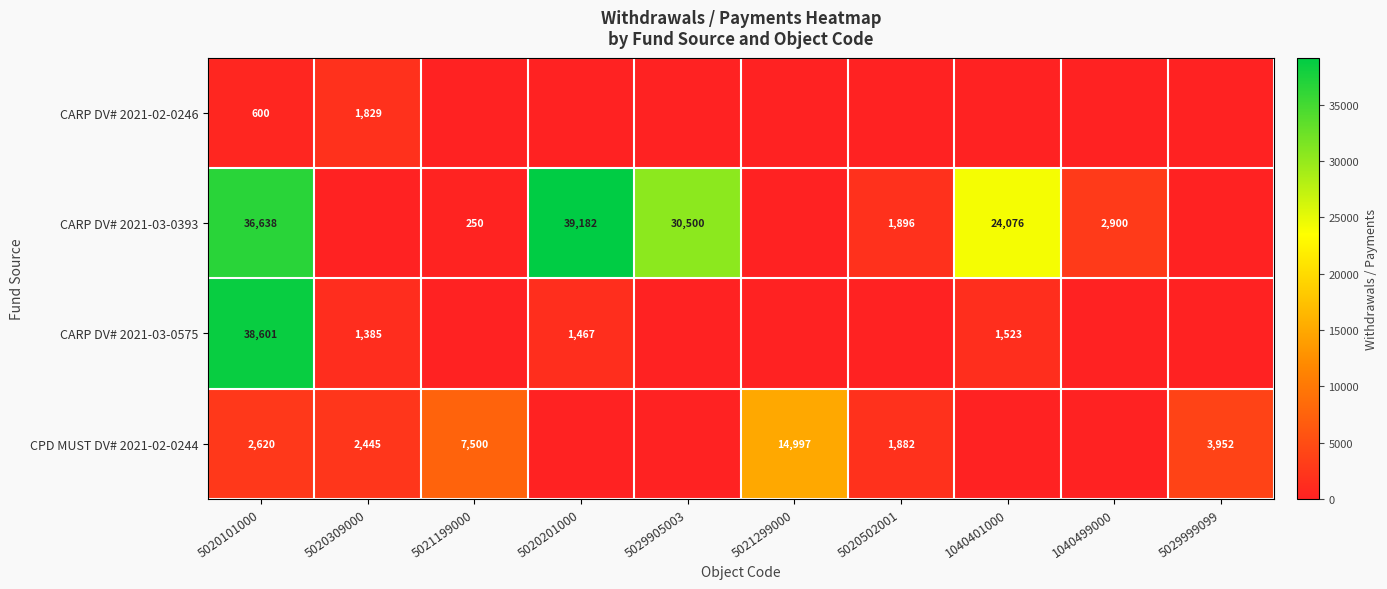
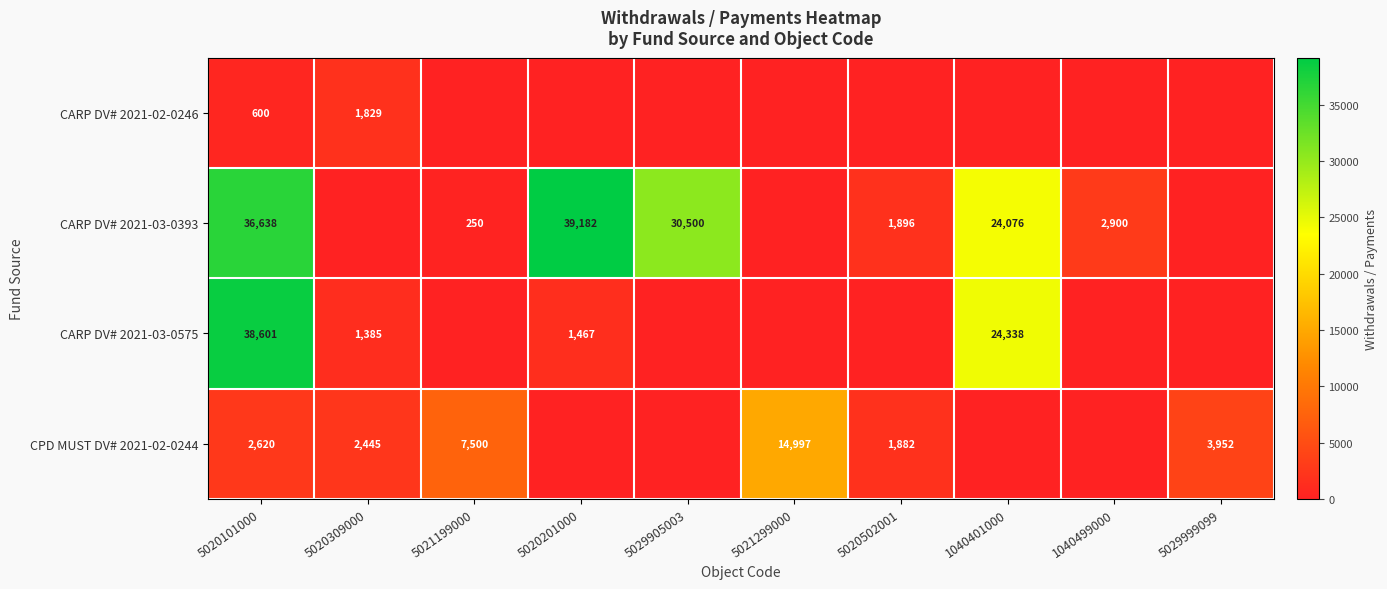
CARP DV# 2021-03-0575, 1040401000: 1,523 -> 24,338
